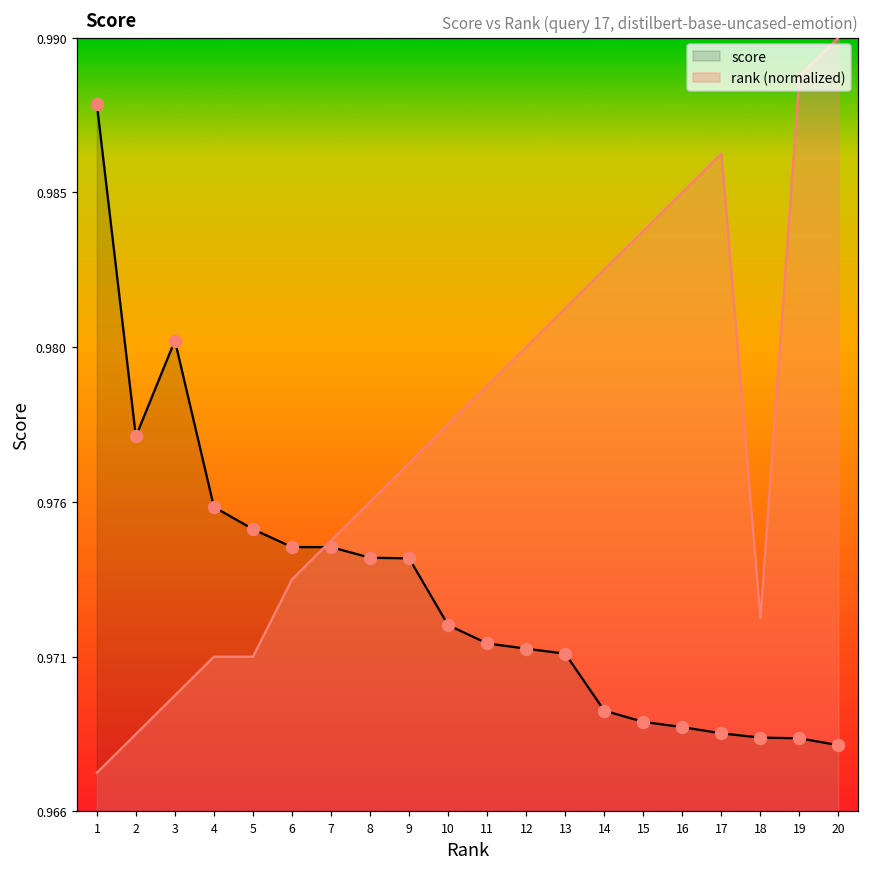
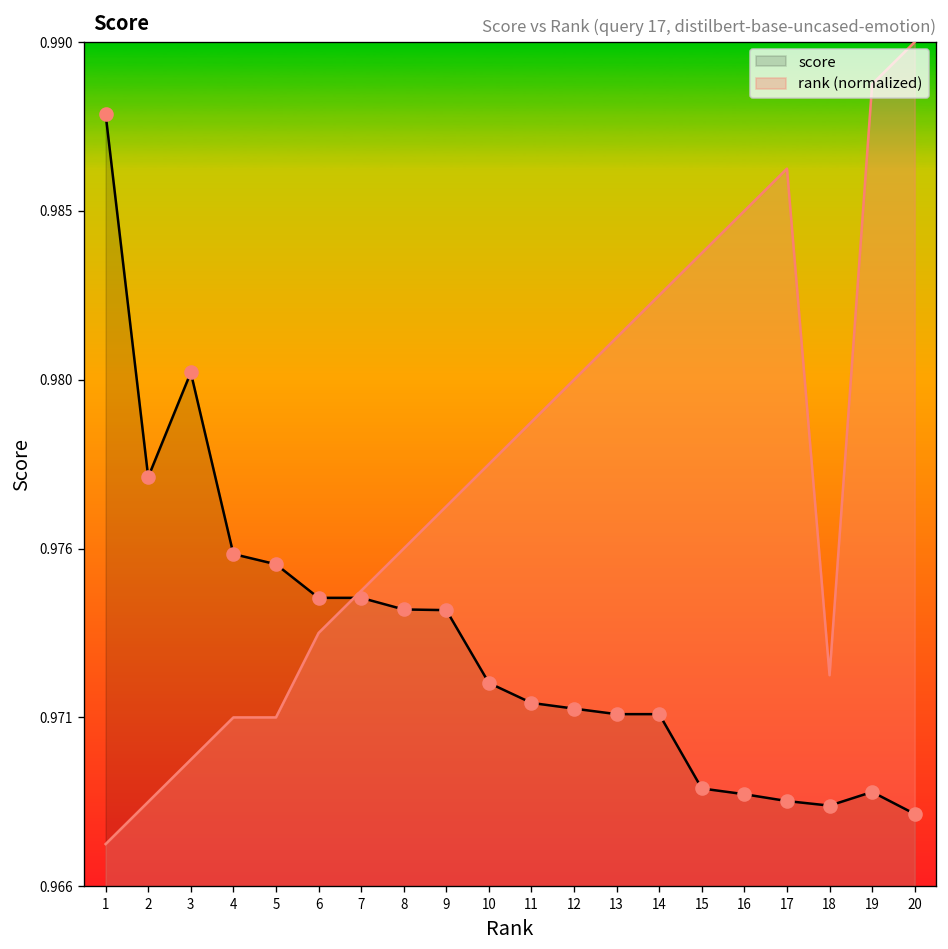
score, 5: 0.9749 -> 0.9753
score, 14: 0.9695 -> 0.9712
score, 19: 0.9686 -> 0.9690
